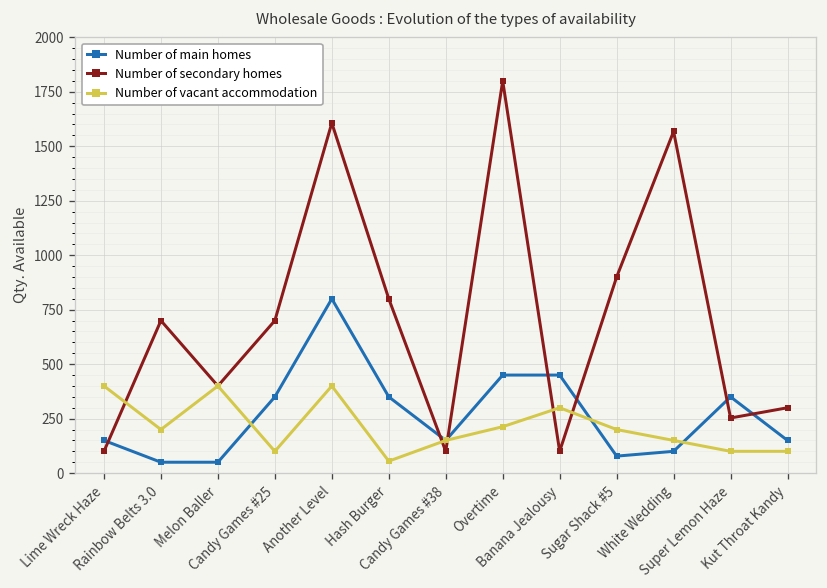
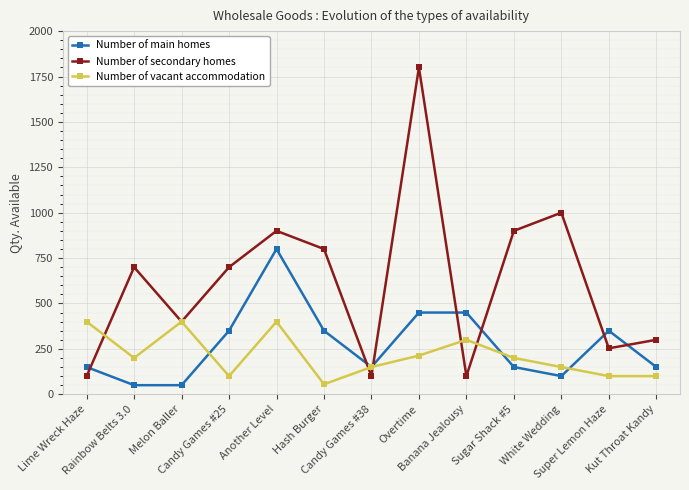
Number of secondary homes, Another Level: 1610 -> 900
Number of main homes, Sugar Shack #5: 80 -> 150
Number of secondary homes, White Wedding: 1570 -> 1000
